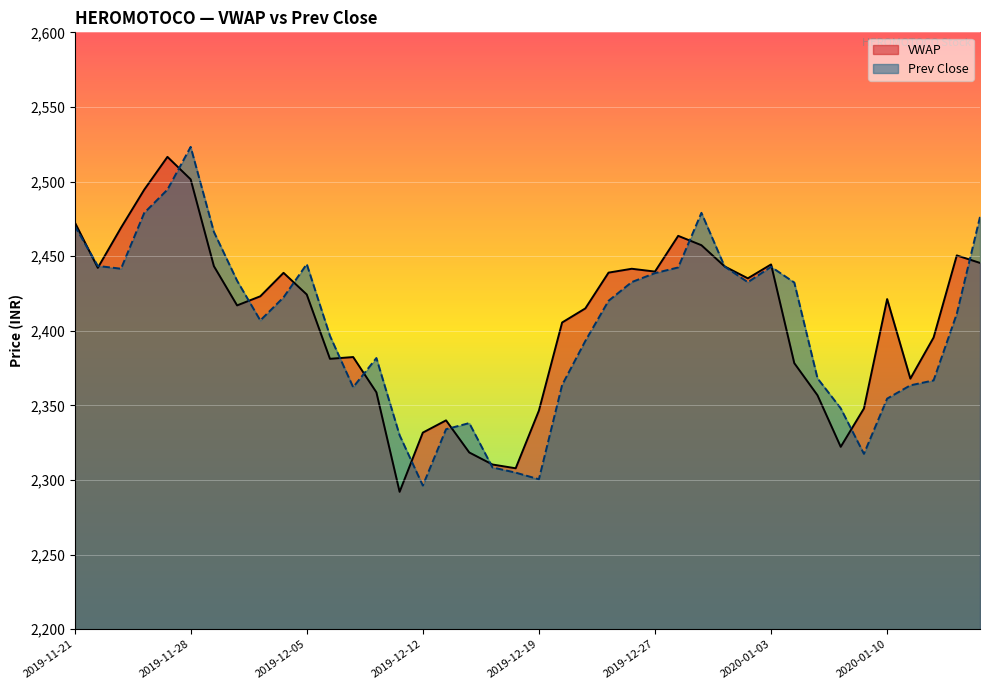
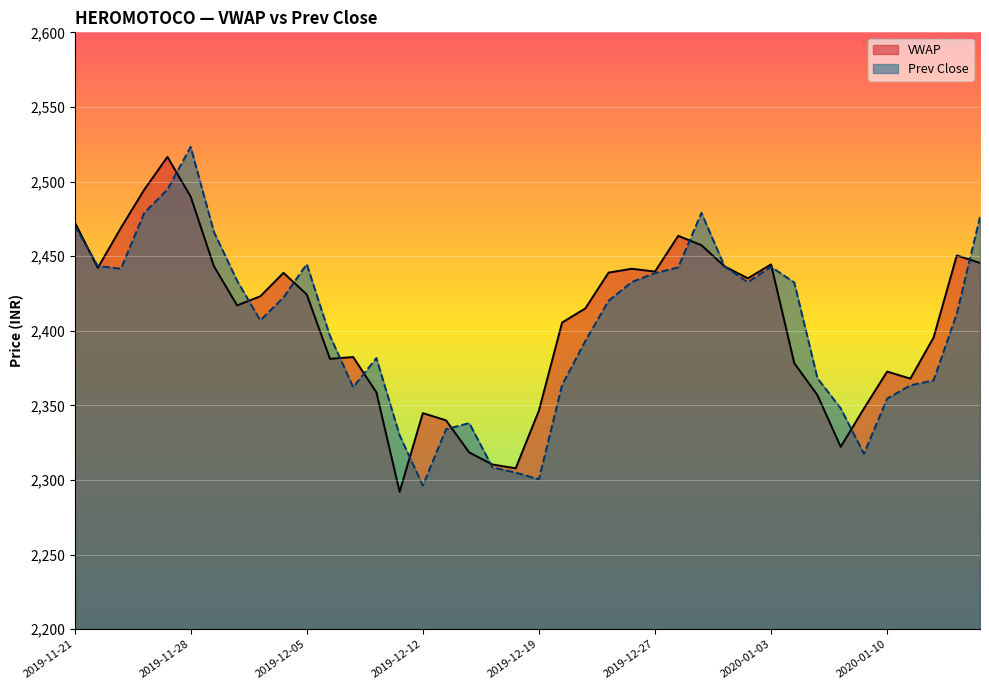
VWAP, 2019-11-28: 2,501 -> 2,490
VWAP, 2019-12-12: 2,332 -> 2,345
VWAP, 2020-01-10: 2,421 -> 2,373
